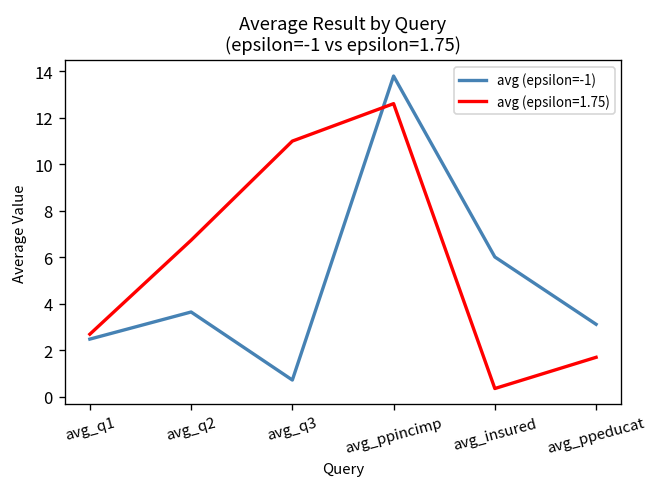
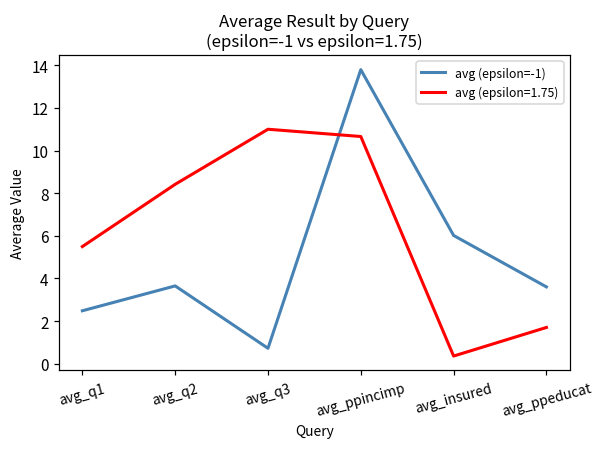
avg (epsilon=1.75), avg_q1: 2.7 -> 5.5
avg (epsilon=1.75), avg_q2: 6.7 -> 8.4
avg (epsilon=1.75), avg_ppincimp: 12.6 -> 10.7
avg (epsilon=-1), avg_ppeducat: 3.1 -> 3.6
